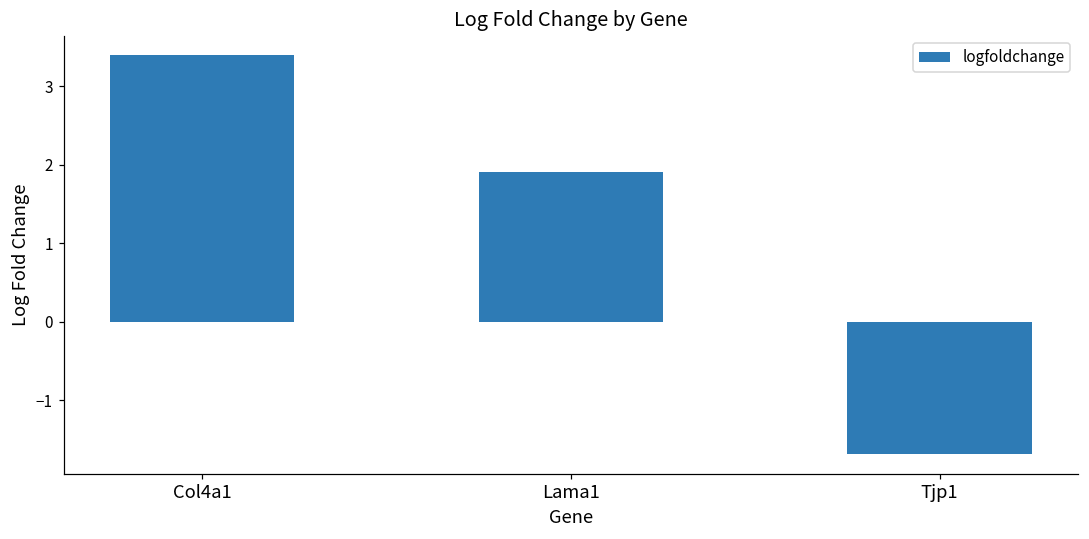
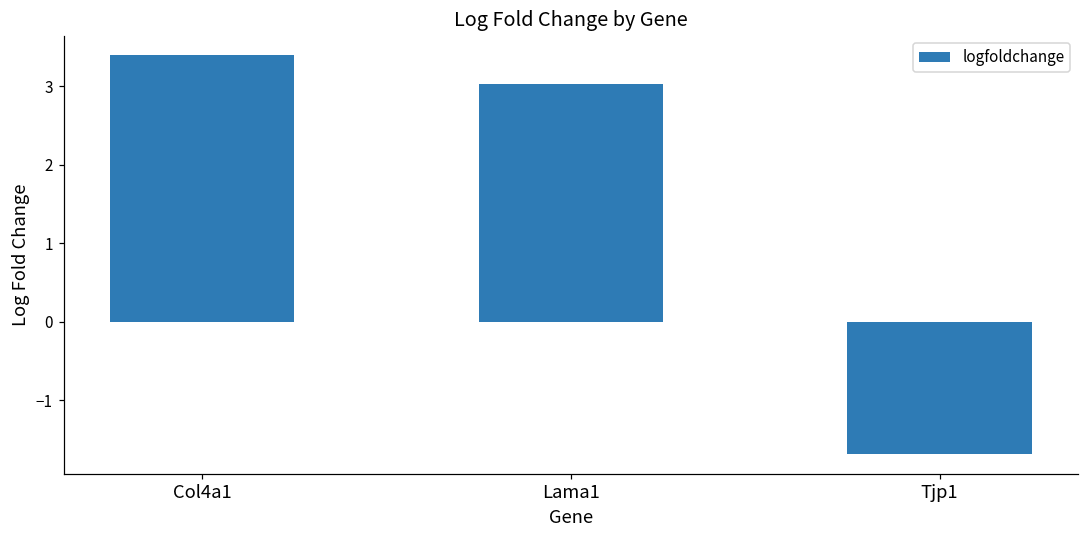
Lama1: 1.9 -> 3.0
